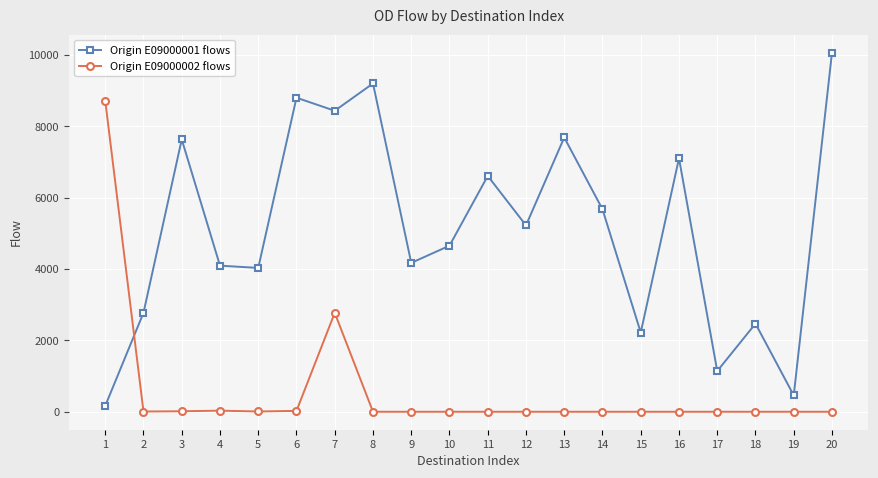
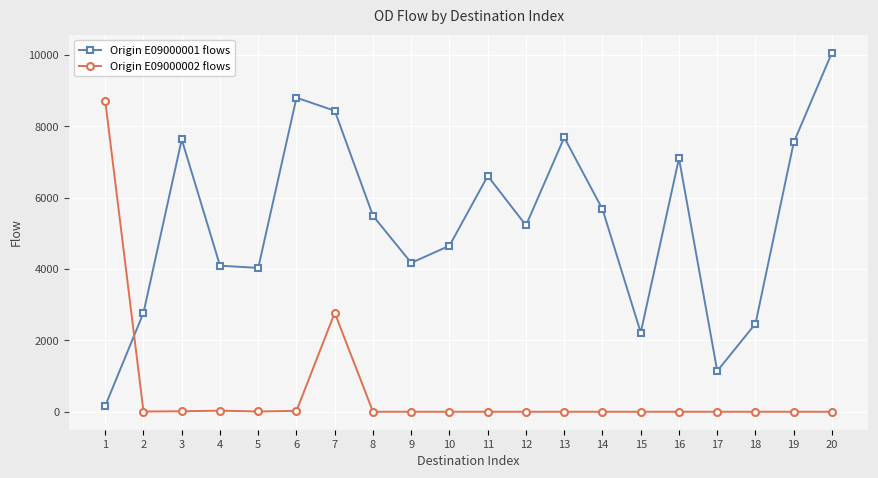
Origin E09000001 flows, 8: 9200 -> 5500
Origin E09000001 flows, 19: 500 -> 7600
